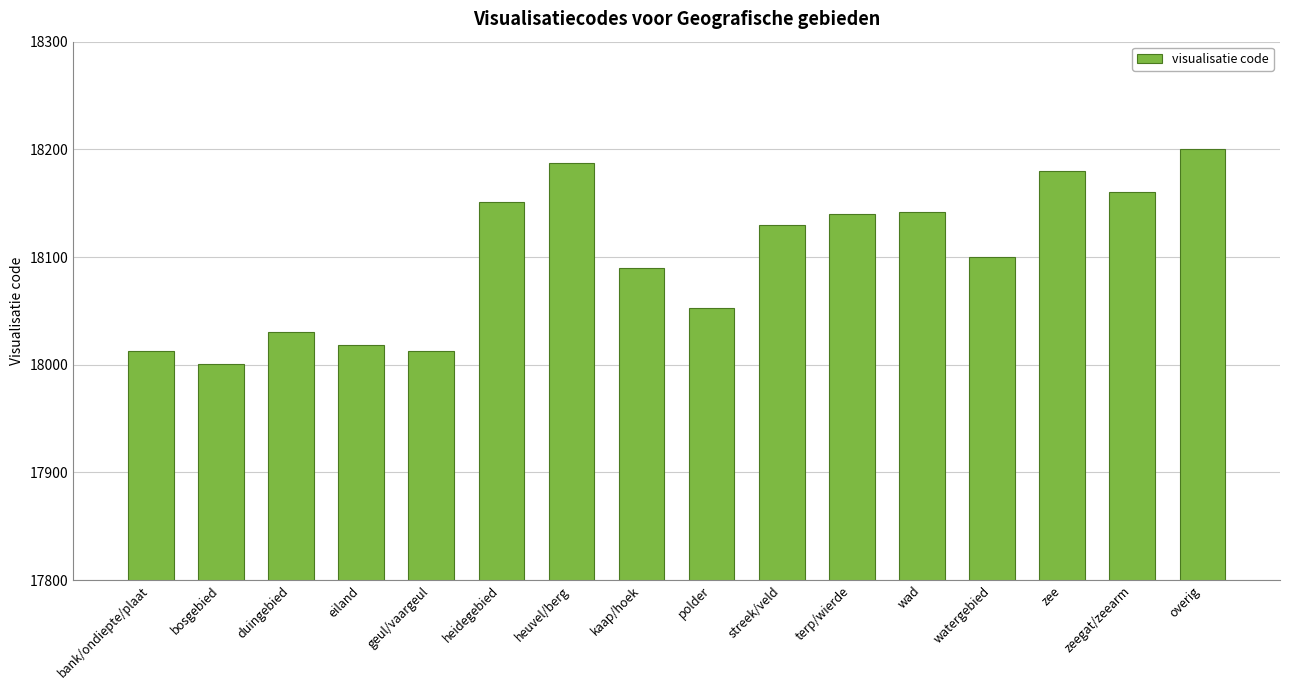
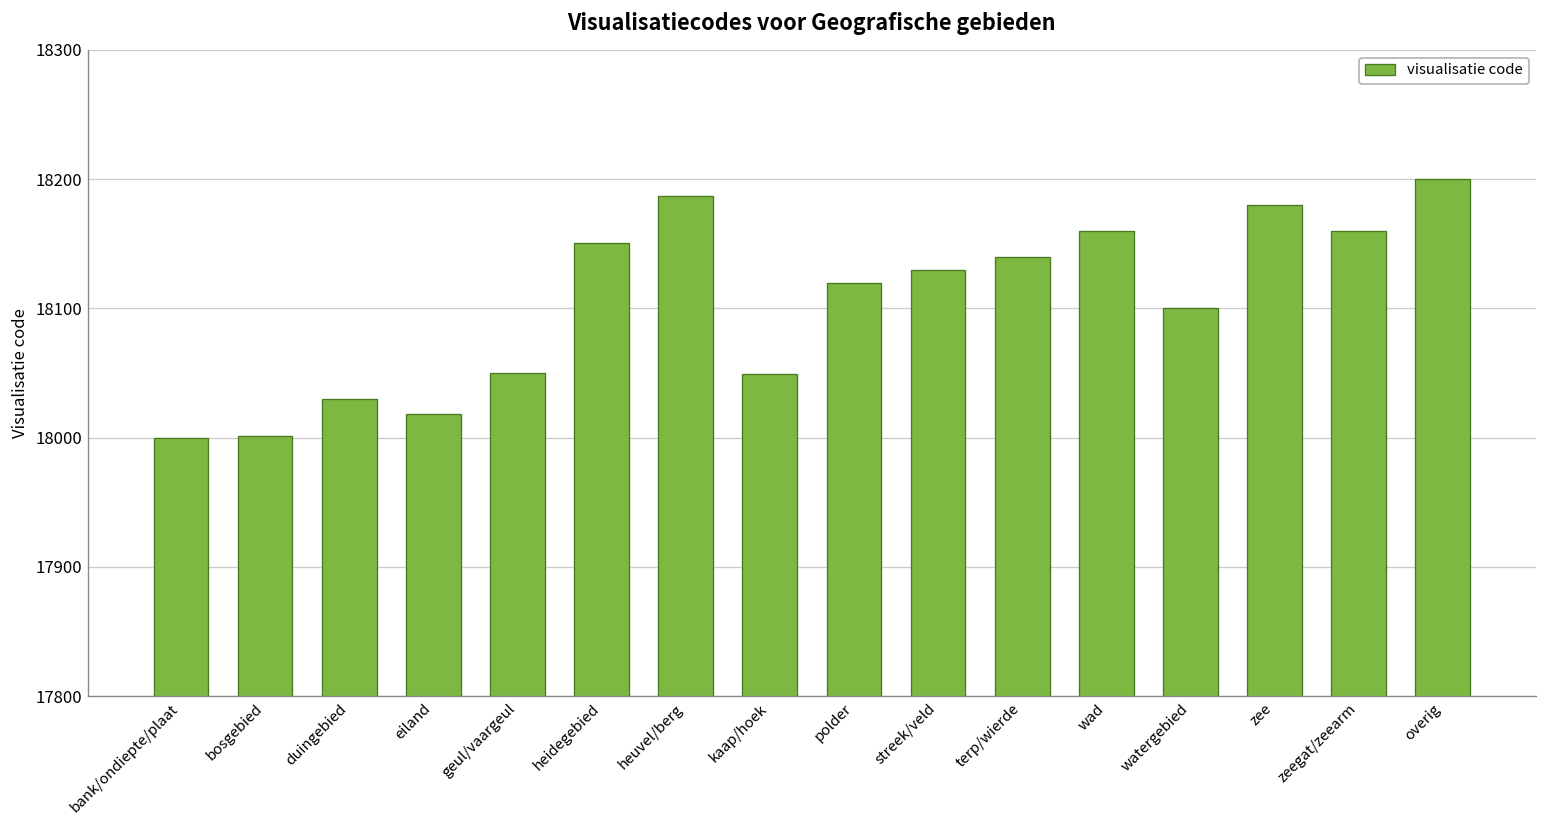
bank/ondiepte/plaat: 18013 -> 18000
geul/vaargeul: 18013 -> 18050
kaap/hoek: 18090 -> 18049
polder: 18053 -> 18120
wad: 18142 -> 18160
